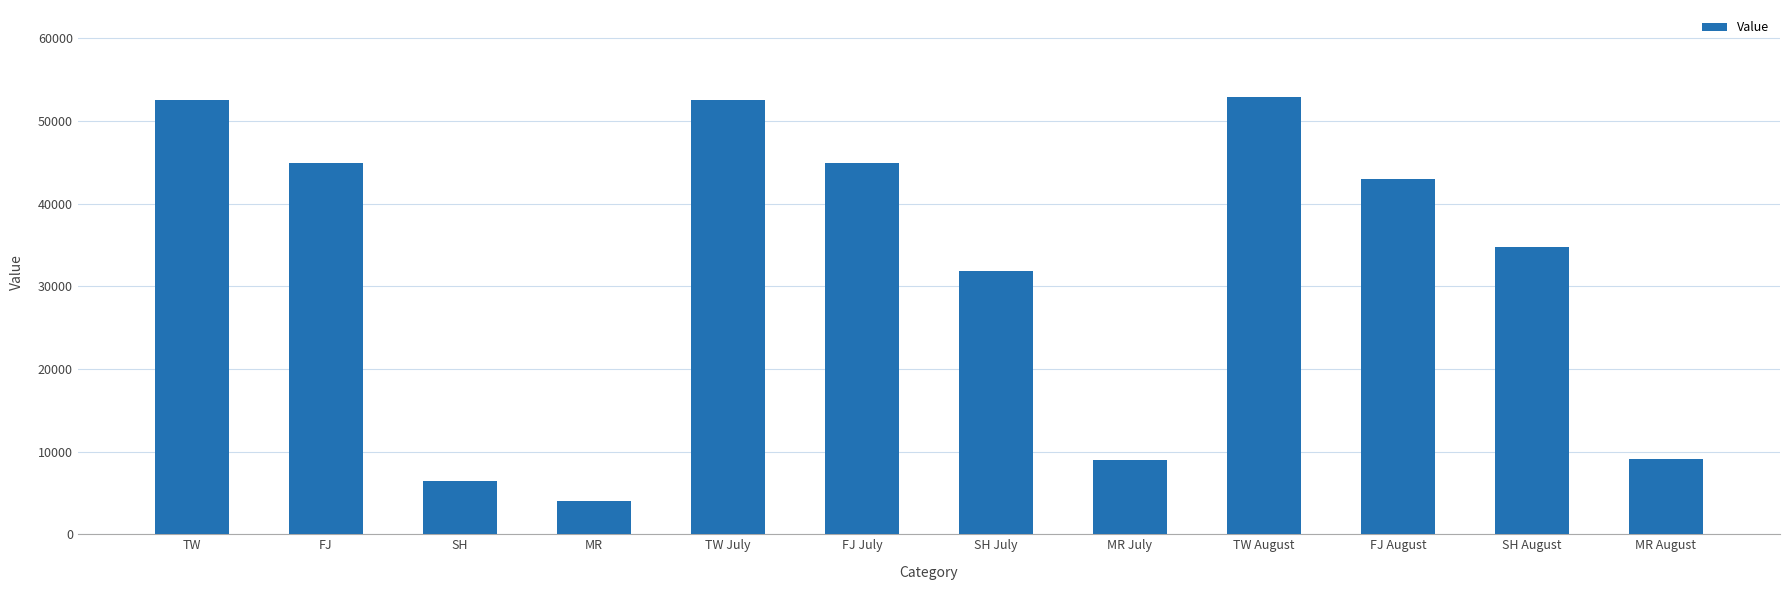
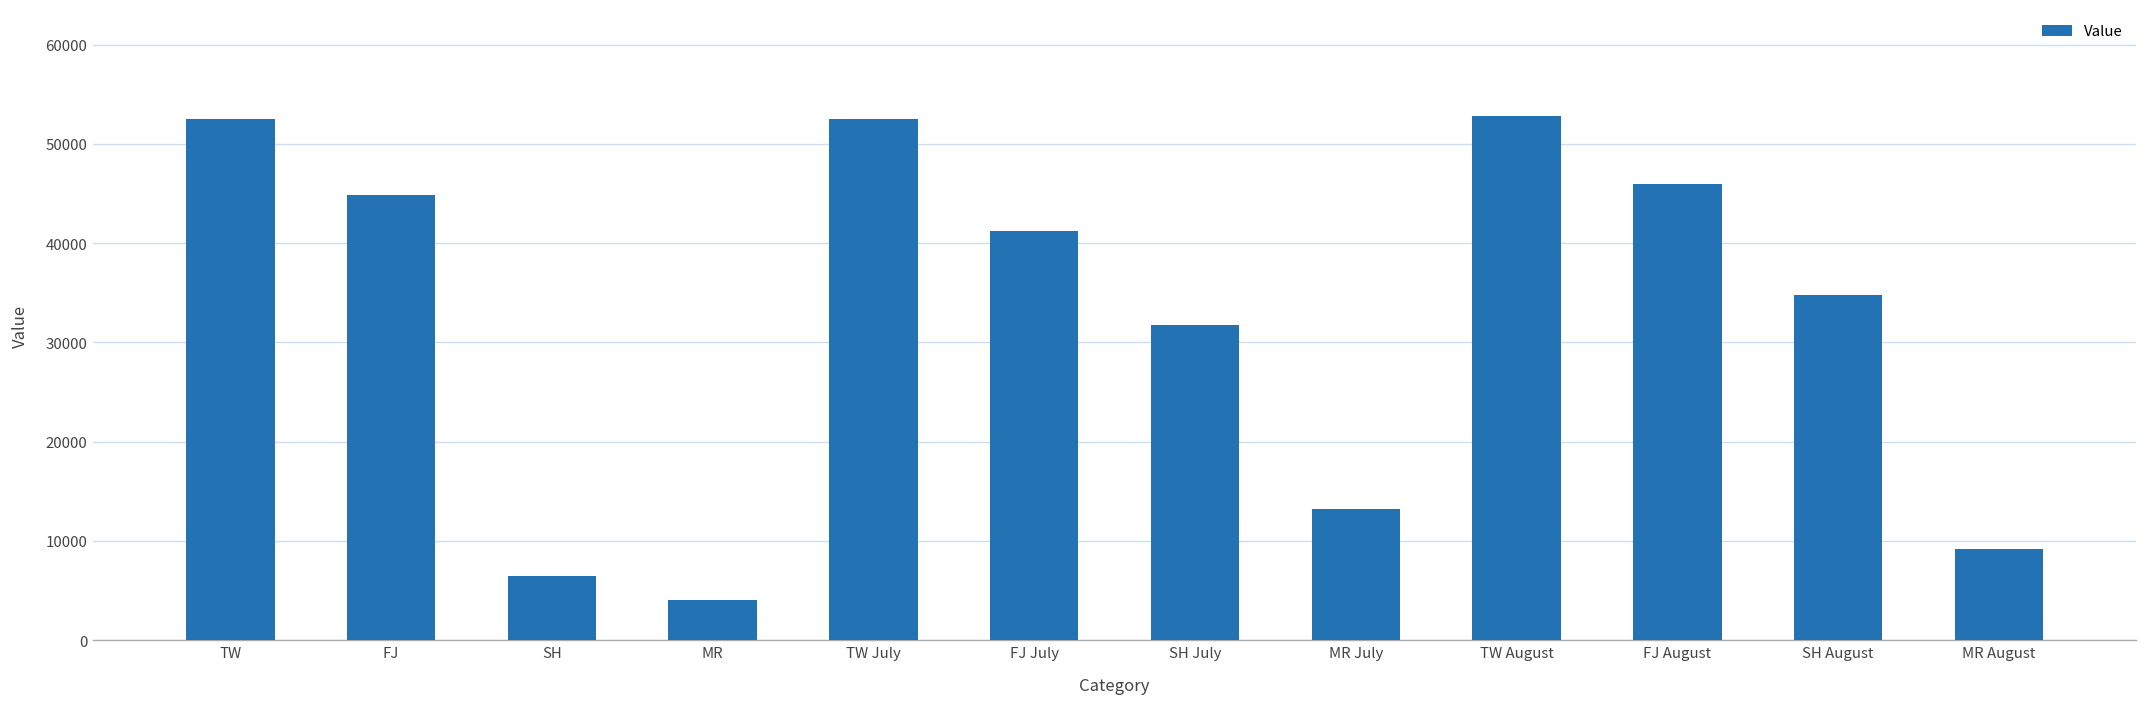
FJ July: 45000 -> 41000
MR July: 9000 -> 13000
FJ August: 43000 -> 46000
